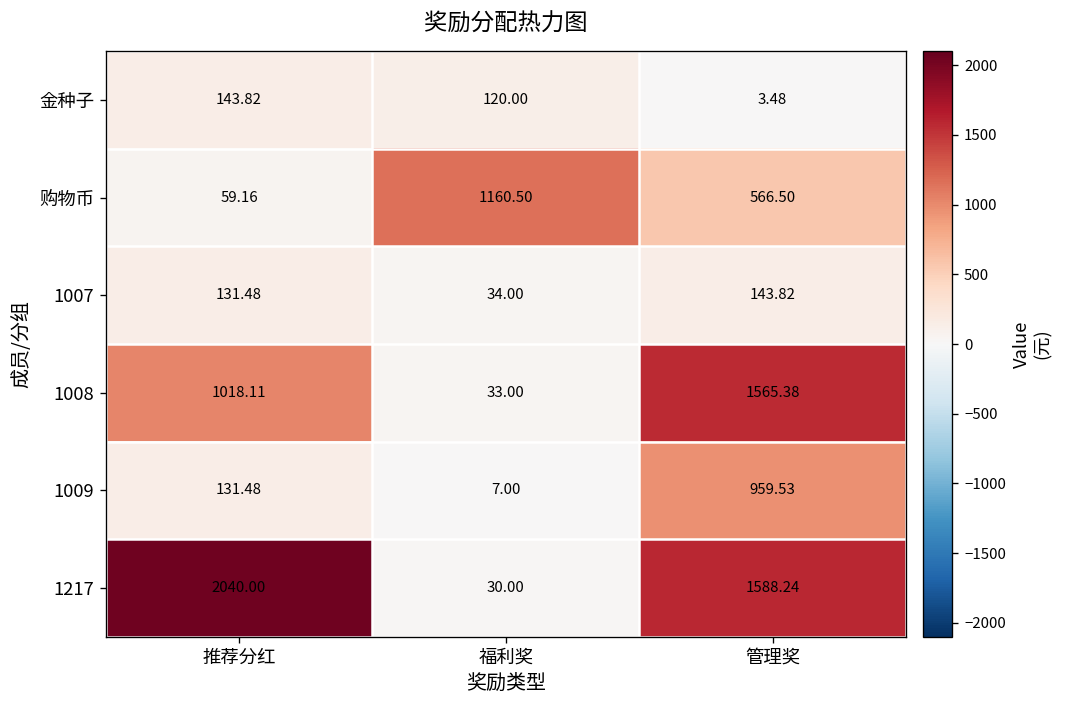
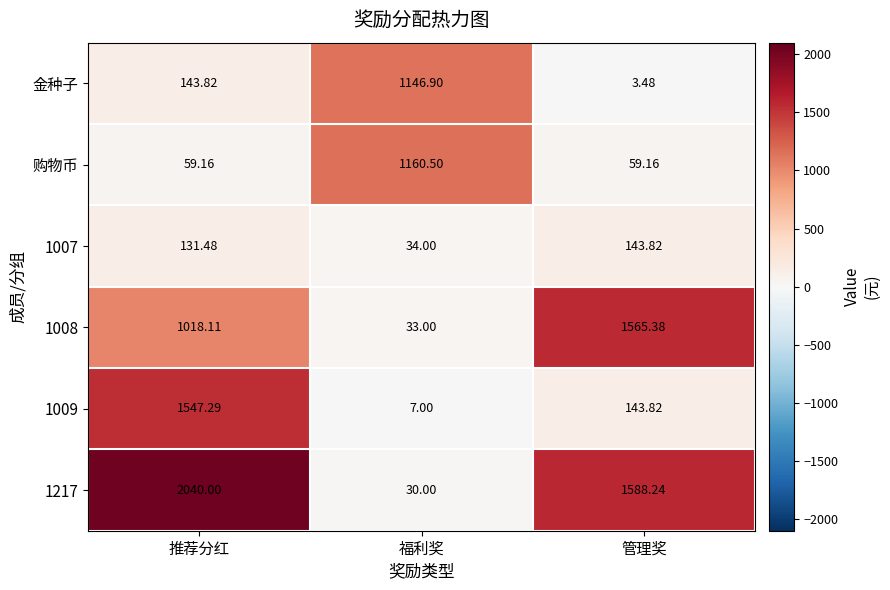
金种子, 福利奖: 120.00 -> 1146.90
购物币, 管理奖: 566.50 -> 59.16
1009, 推荐分红: 131.48 -> 1547.29
1009, 管理奖: 959.53 -> 143.82
